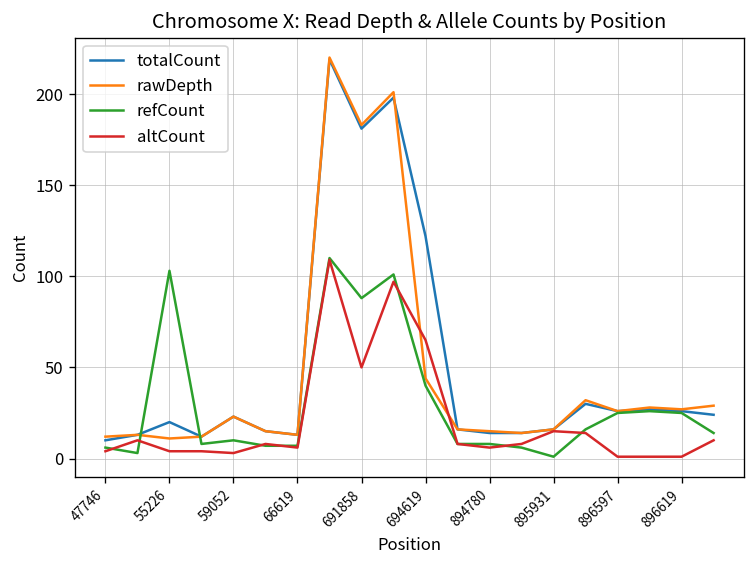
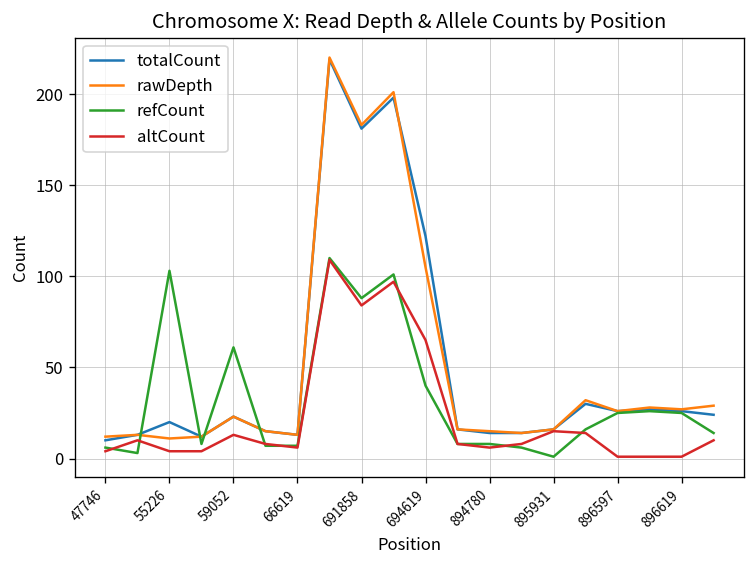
refCount, 59052: 10 -> 61
altCount, 59052: 3 -> 13
altCount, 691858: 50 -> 84
rawDepth, 694619: 44 -> 105
